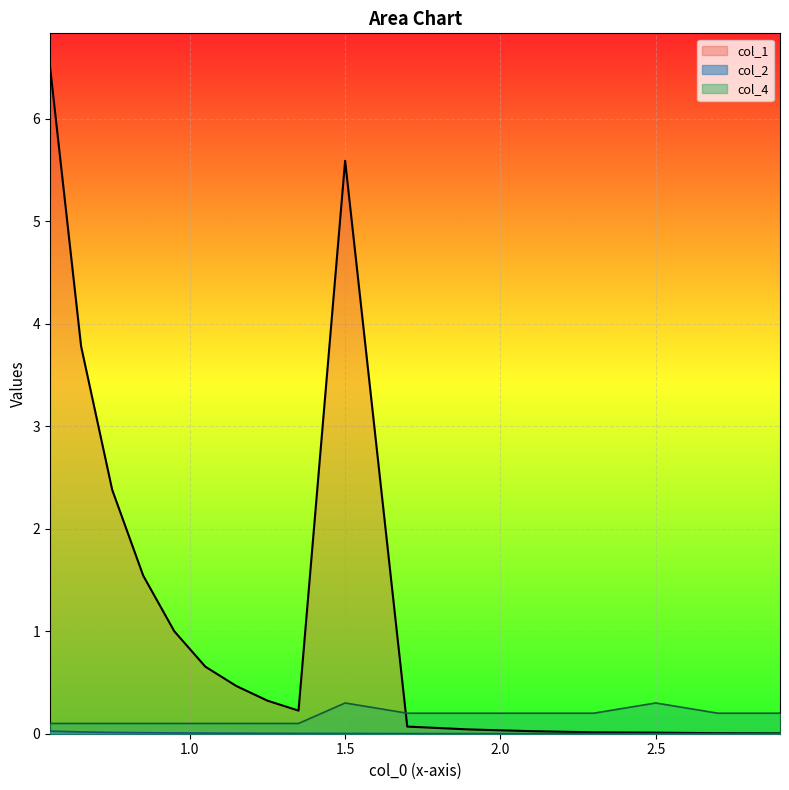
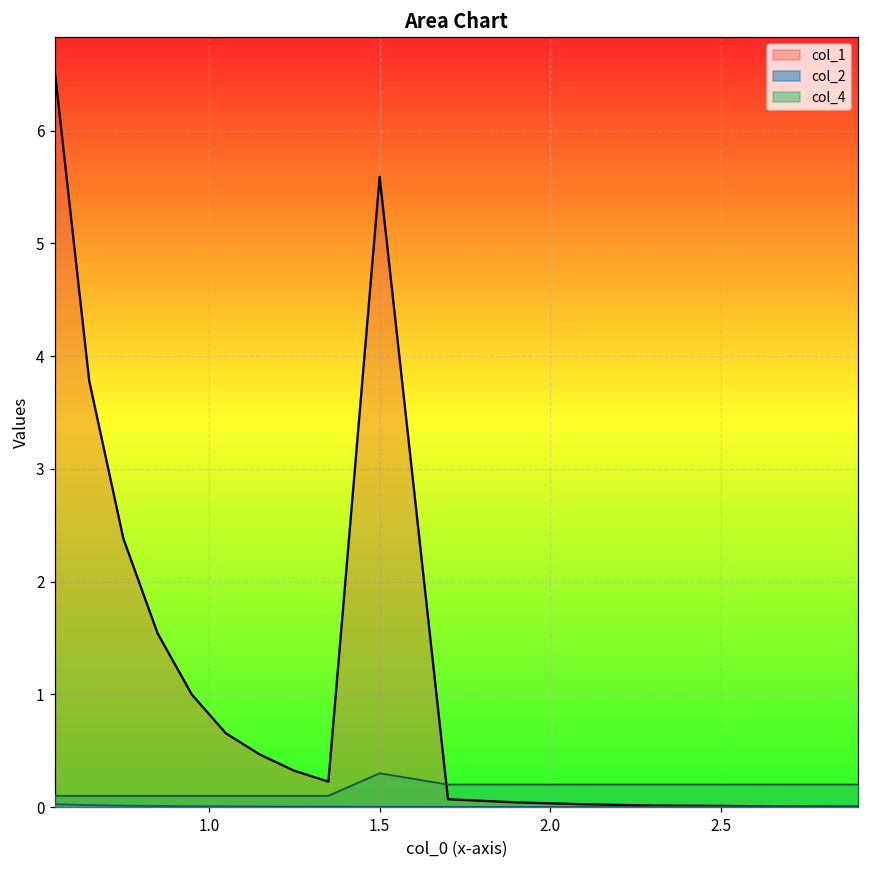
col_4, 2.5: 0.3 -> 0.2
